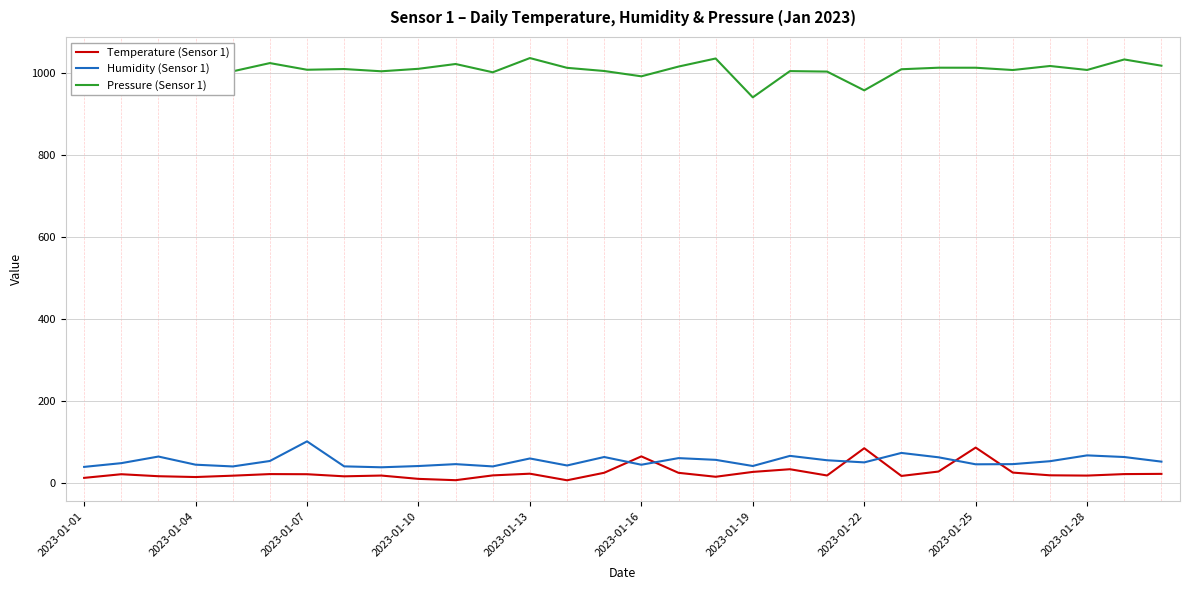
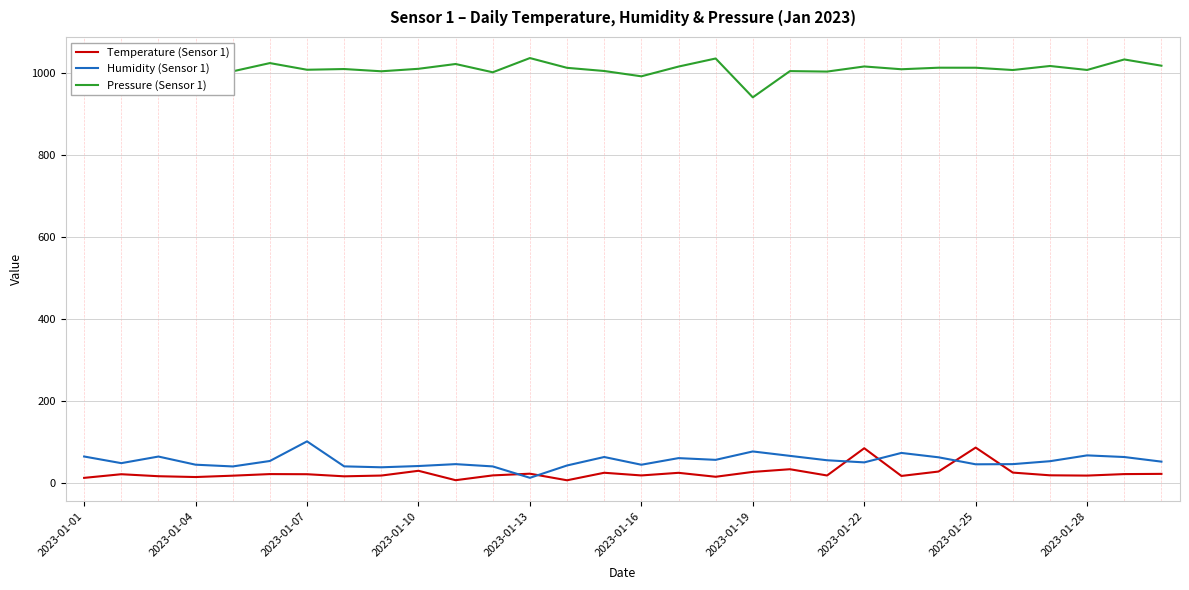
Humidity (Sensor 1), 2023-01-01: 40 -> 60
Temperature (Sensor 1), 2023-01-10: 10 -> 30
Humidity (Sensor 1), 2023-01-13: 60 -> 10
Temperature (Sensor 1), 2023-01-16: 60 -> 20
Humidity (Sensor 1), 2023-01-19: 40 -> 80
Pressure (Sensor 1), 2023-01-22: 960 -> 1020
